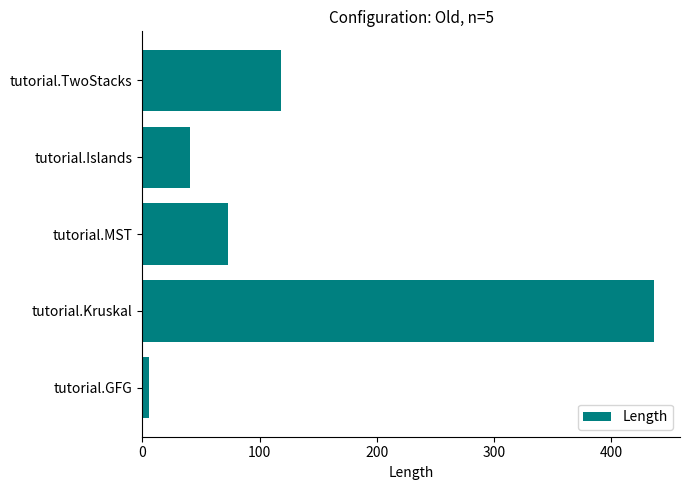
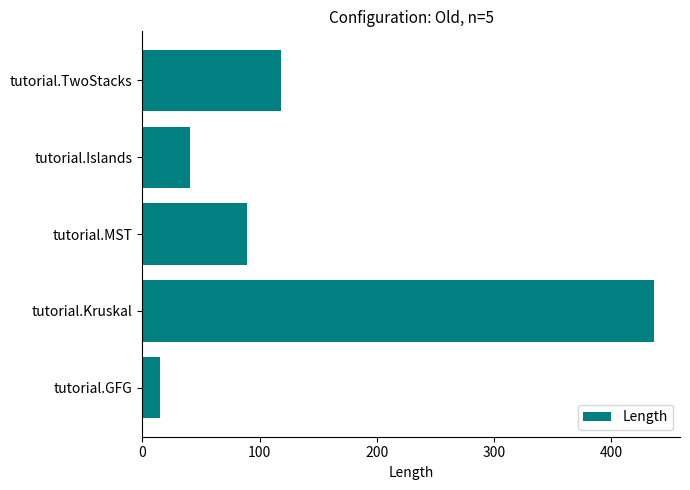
tutorial.MST: 73 -> 89
tutorial.GFG: 6 -> 15
